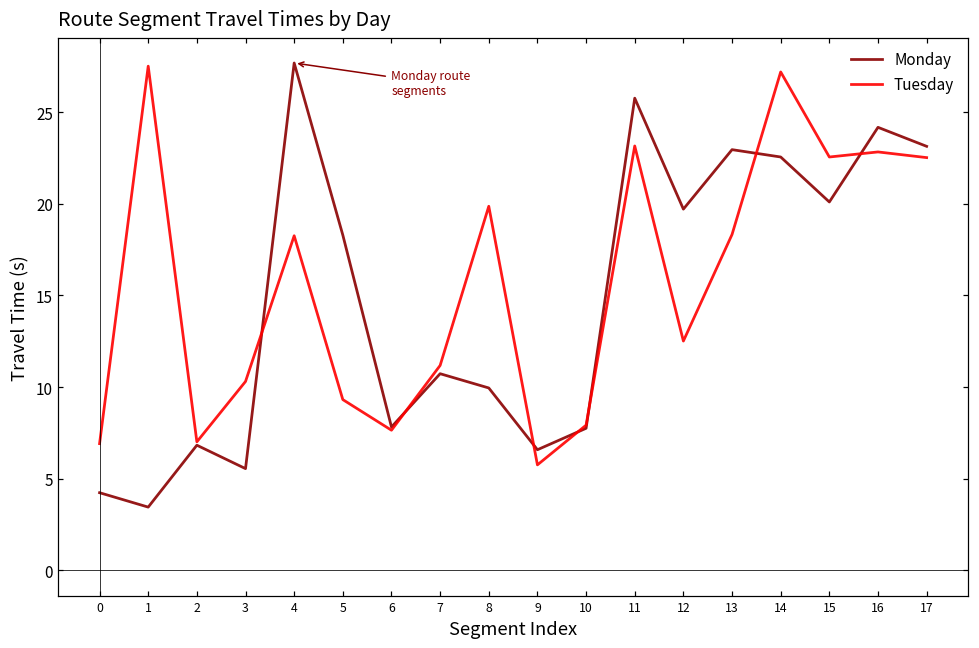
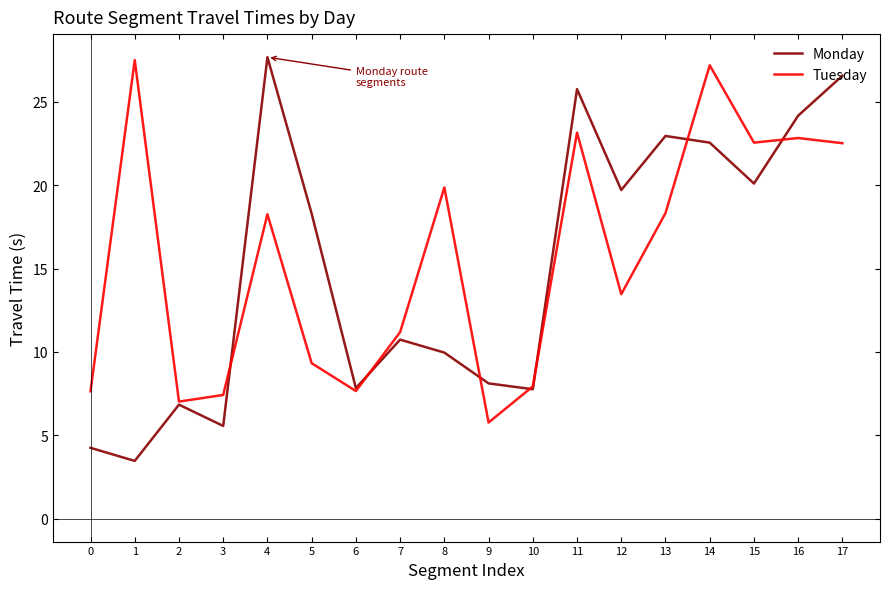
Tuesday, 0: 6.9 -> 7.6
Tuesday, 3: 10.3 -> 7.4
Monday, 9: 6.6 -> 8.1
Tuesday, 12: 12.5 -> 13.5
Monday, 17: 23.1 -> 26.6
